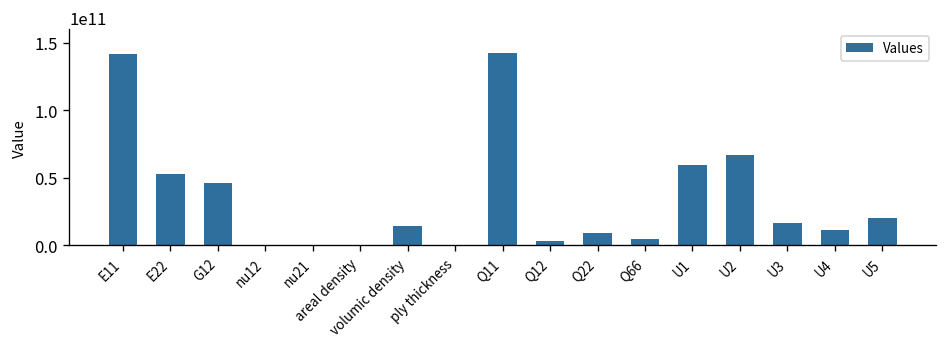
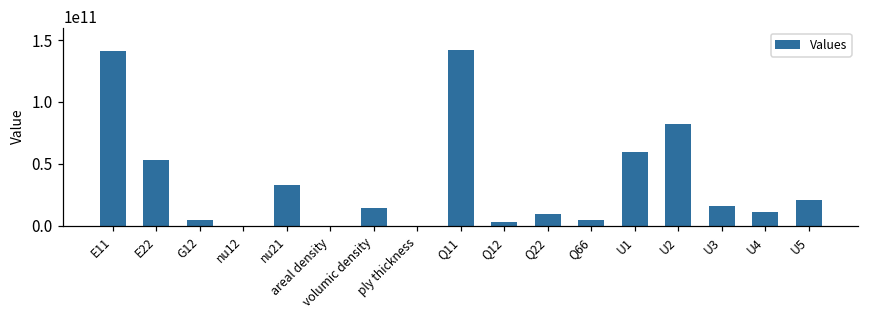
G12: 46000000000 -> 4000000000
nu21: 0 -> 33000000000
U2: 67000000000 -> 82000000000
